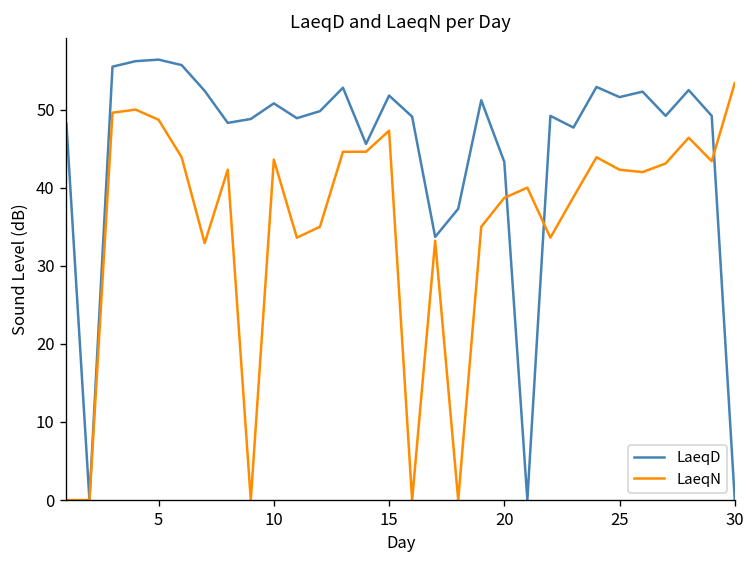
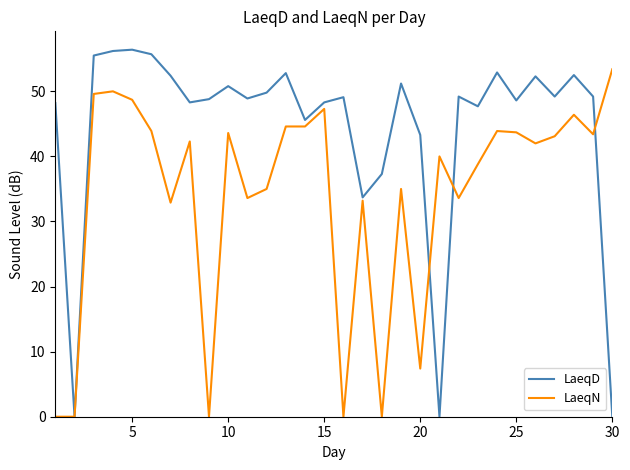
LaeqD, 15: 52 -> 48
LaeqN, 20: 39 -> 7
LaeqD, 25: 52 -> 49
LaeqN, 25: 42 -> 44
